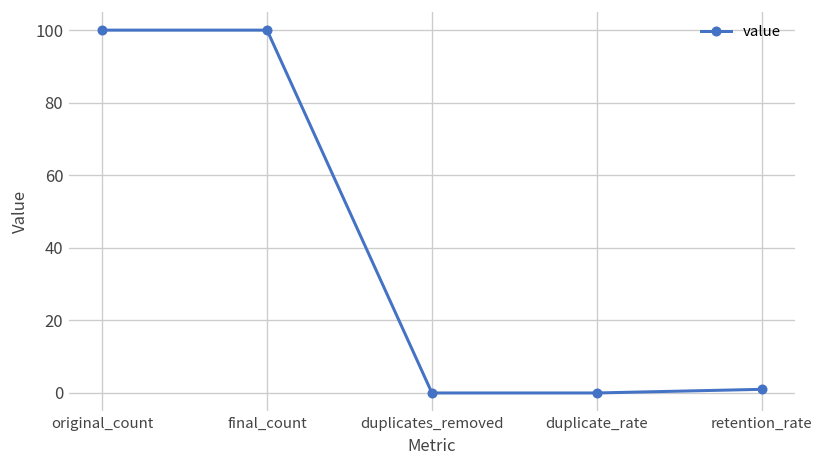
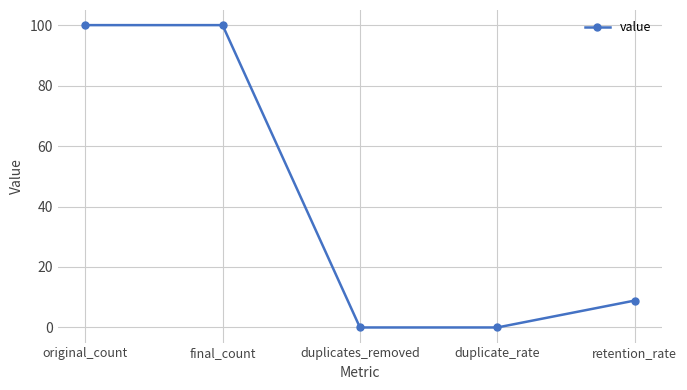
retention_rate: 1 -> 9
